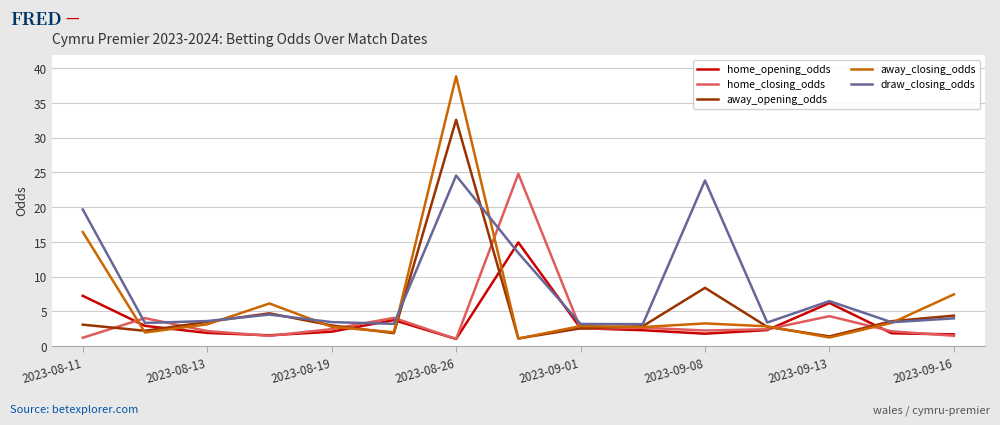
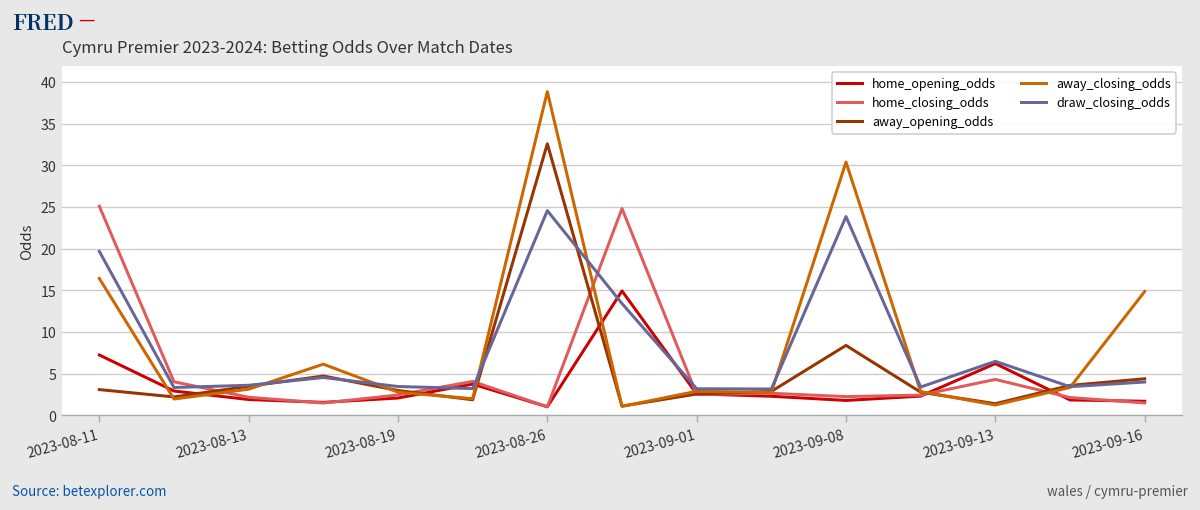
home_closing_odds, 2023-08-11: 1 -> 25
away_closing_odds, 2023-09-08: 3 -> 30
away_closing_odds, 2023-09-16: 7 -> 15
